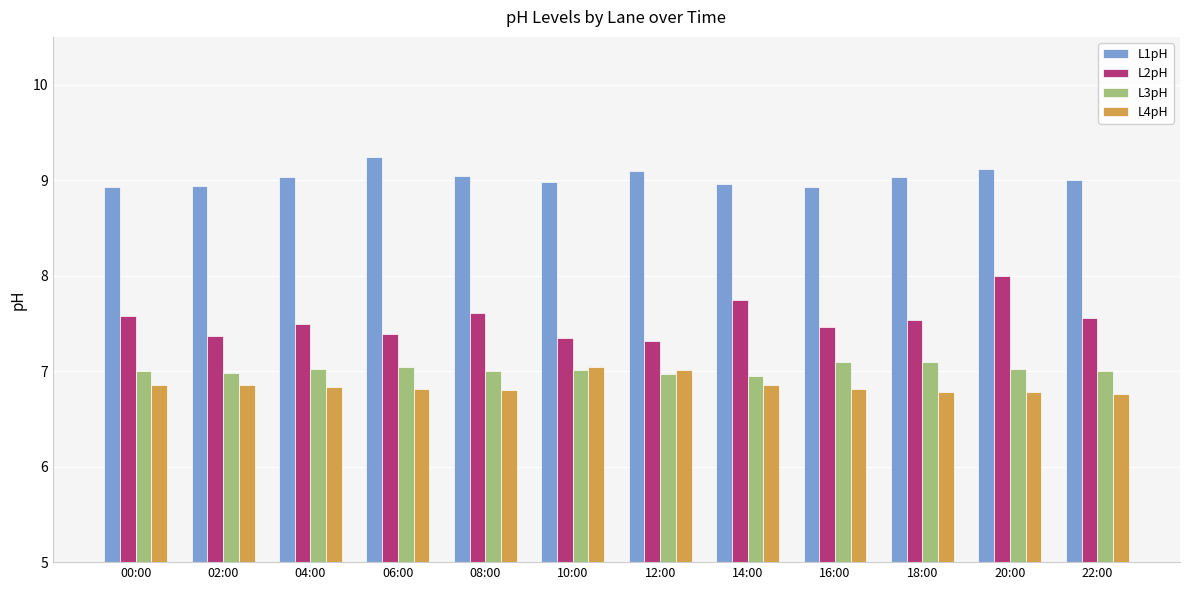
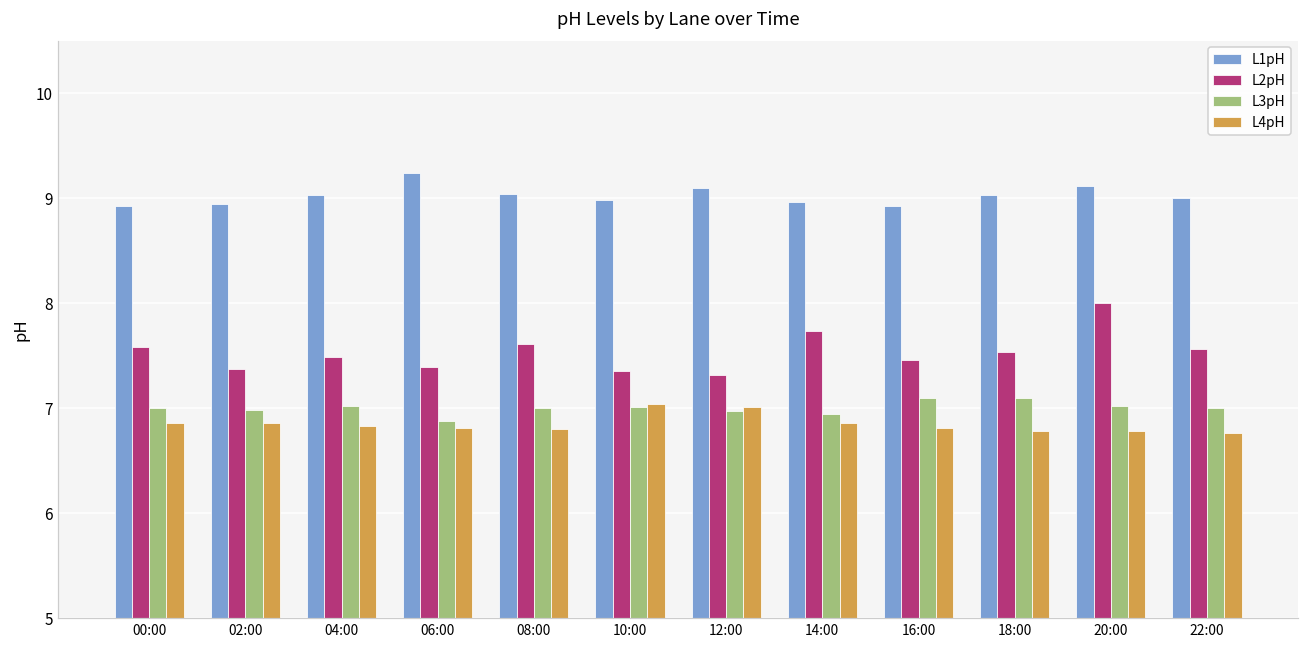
L3pH, 06:00: 7.0 -> 6.9
